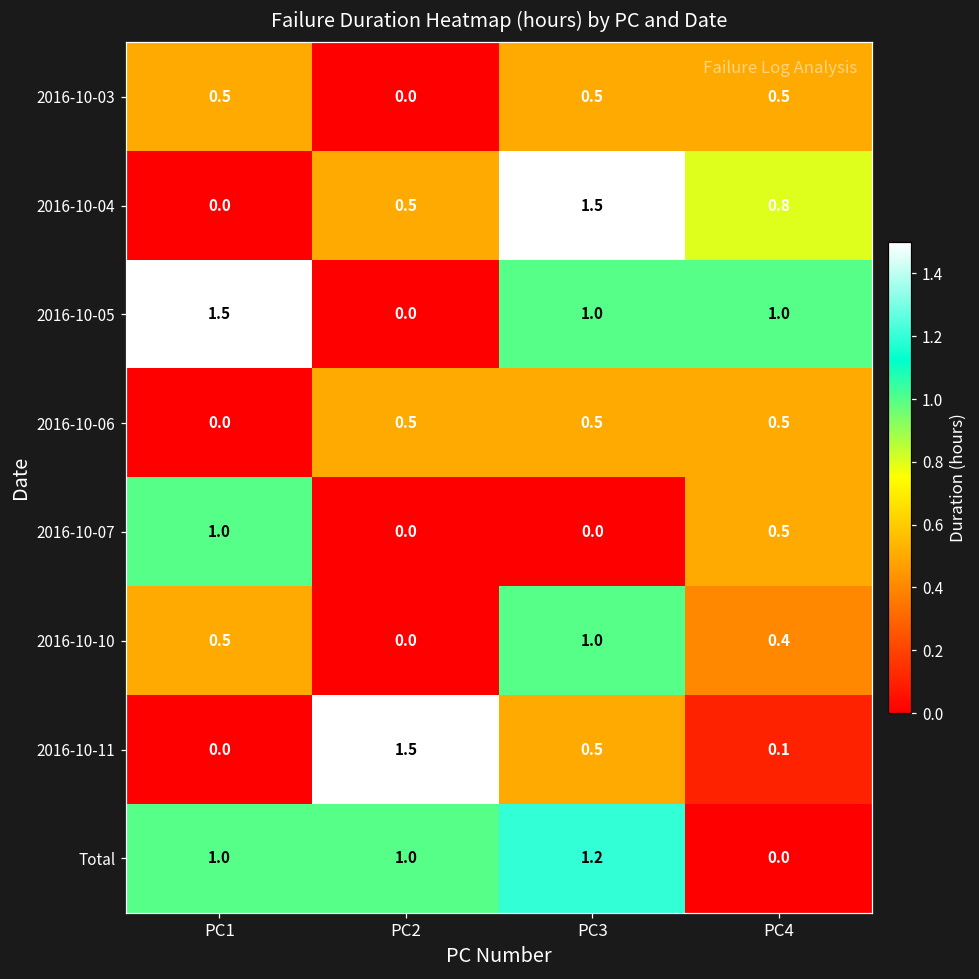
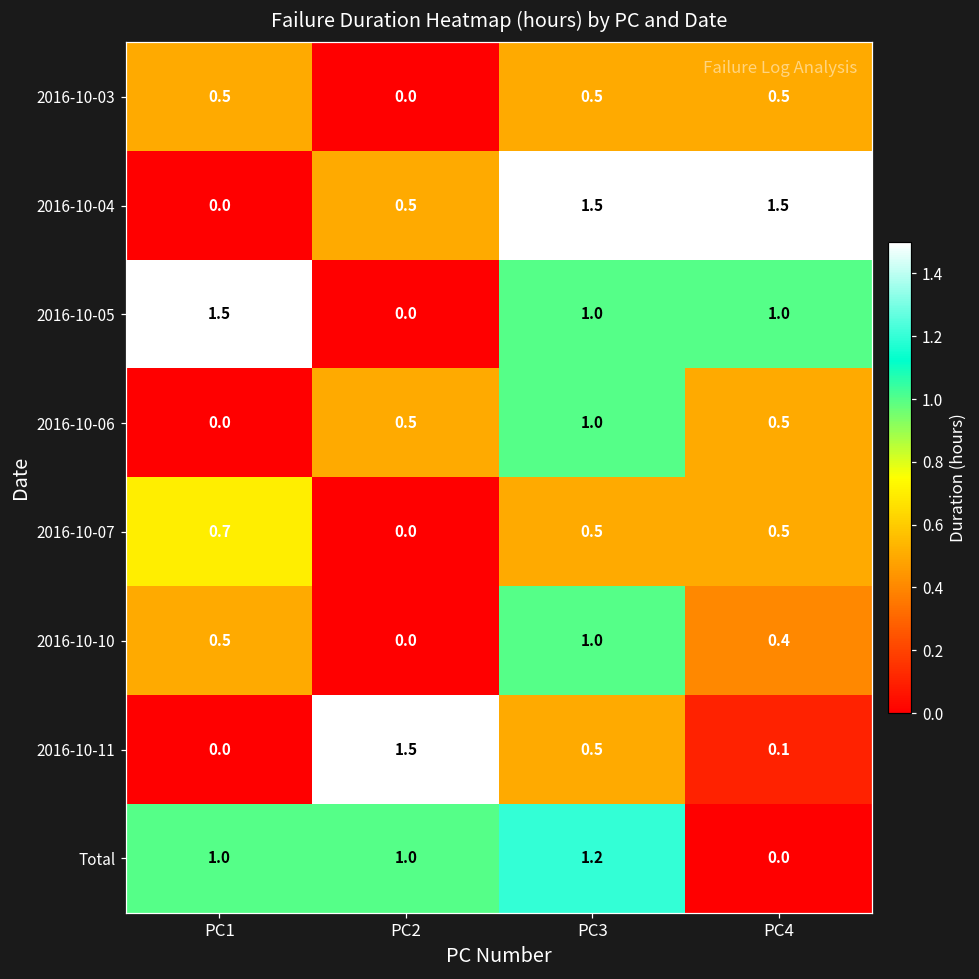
2016-10-04, PC4: 0.8 -> 1.5
2016-10-06, PC3: 0.5 -> 1.0
2016-10-07, PC1: 1.0 -> 0.7
2016-10-07, PC3: 0.0 -> 0.5
